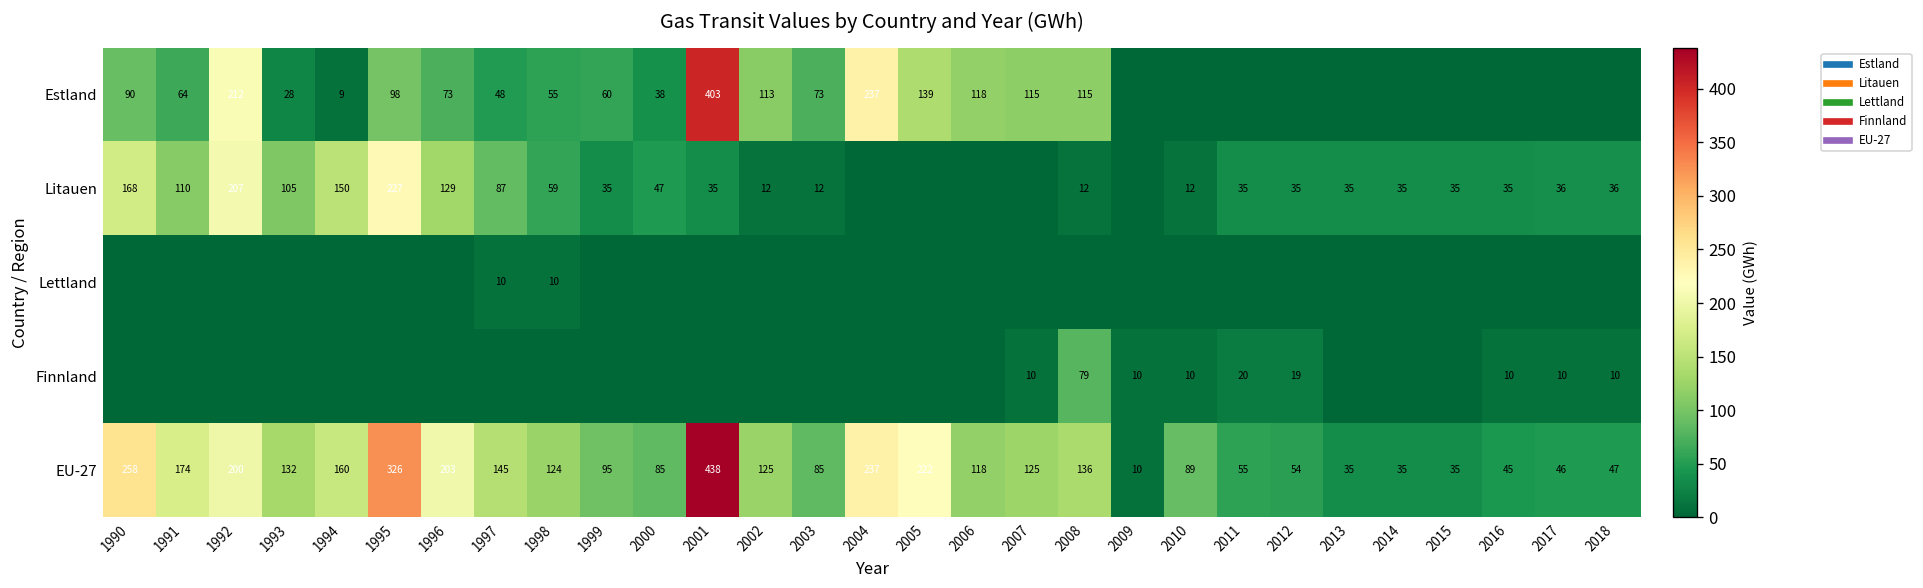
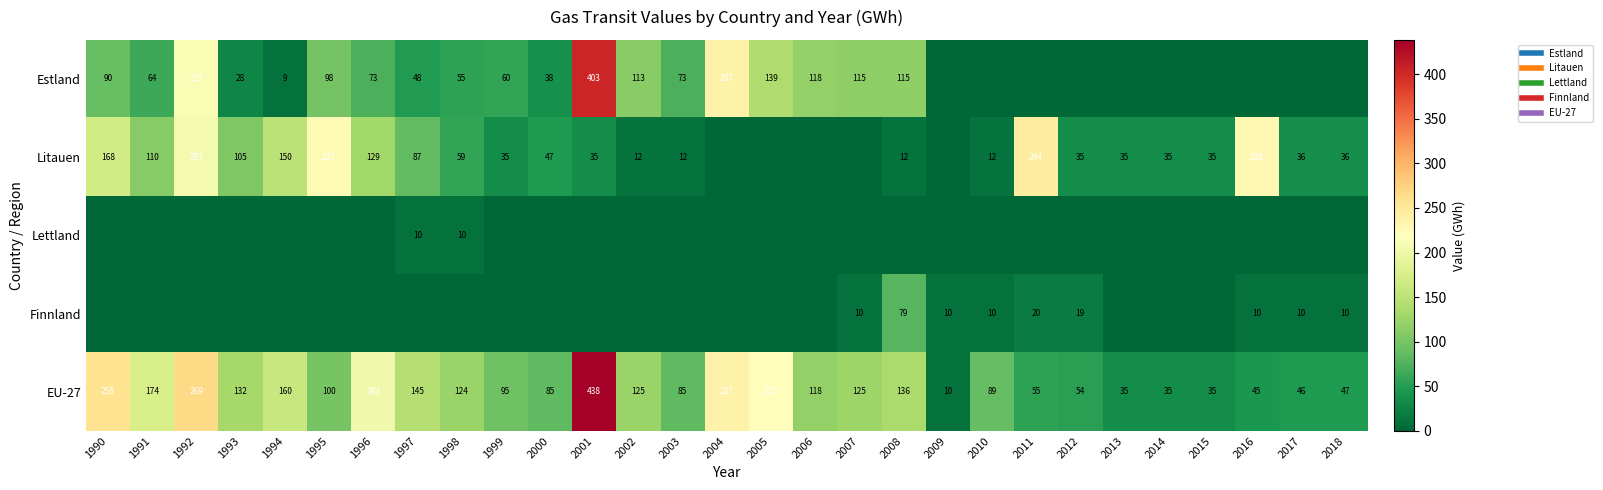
Litauen, 2011: 35 -> 244
Litauen, 2016: 35 -> 228
EU-27, 1992: 200 -> 269
EU-27, 1995: 326 -> 100
